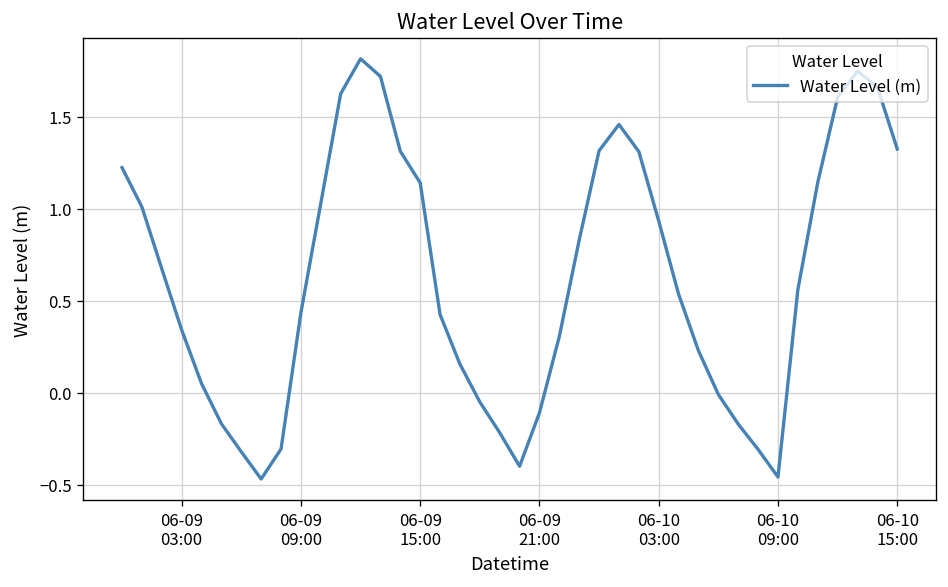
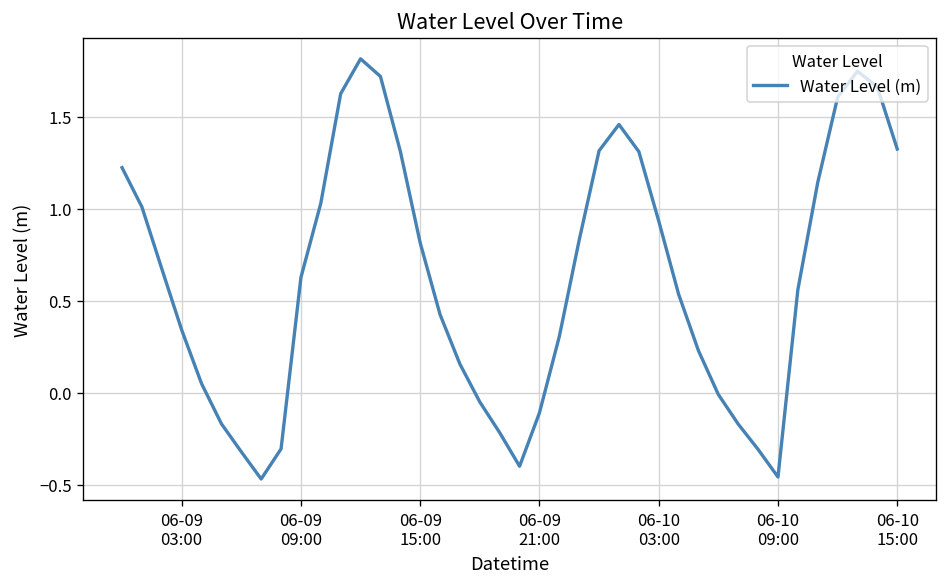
06-09 09:00: 0.44 -> 0.63
06-09 15:00: 1.14 -> 0.81
